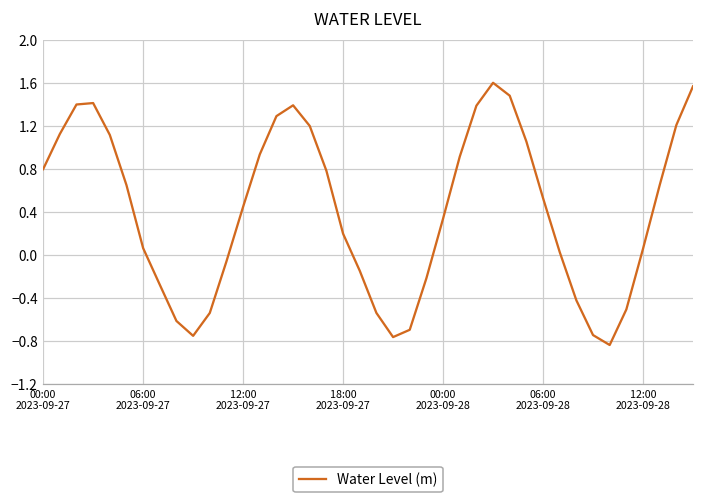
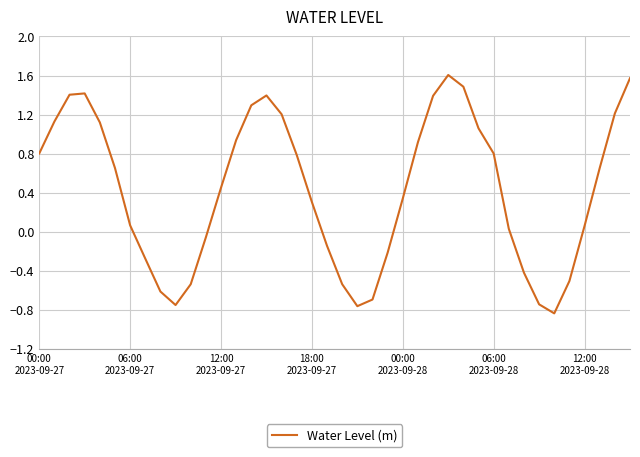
18:00 2023-09-27: 0.2 -> 0.3
06:00 2023-09-28: 0.5 -> 0.8
